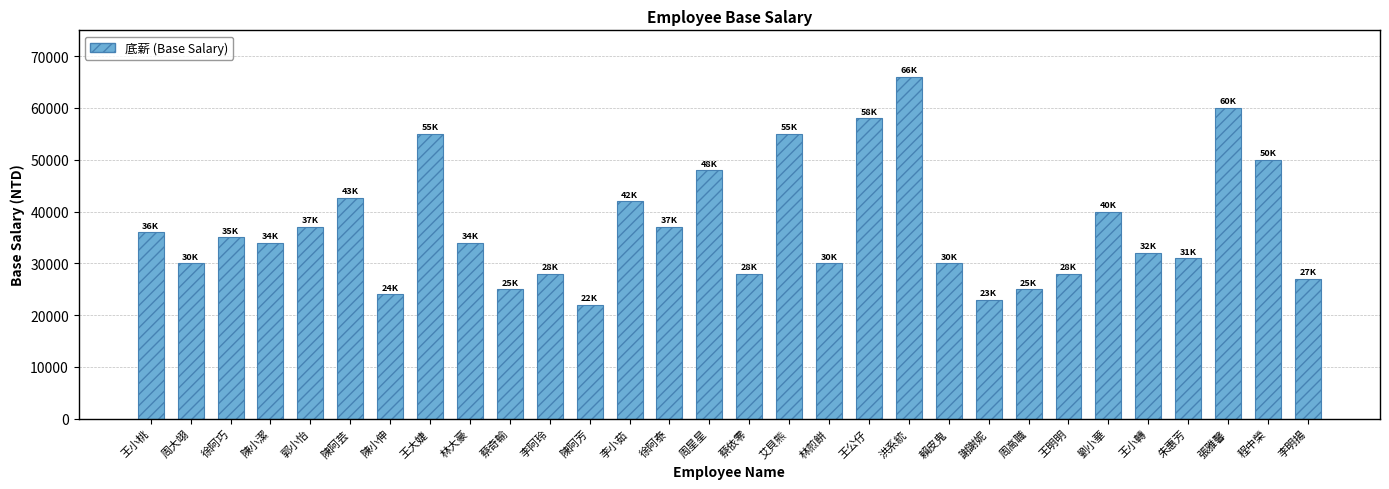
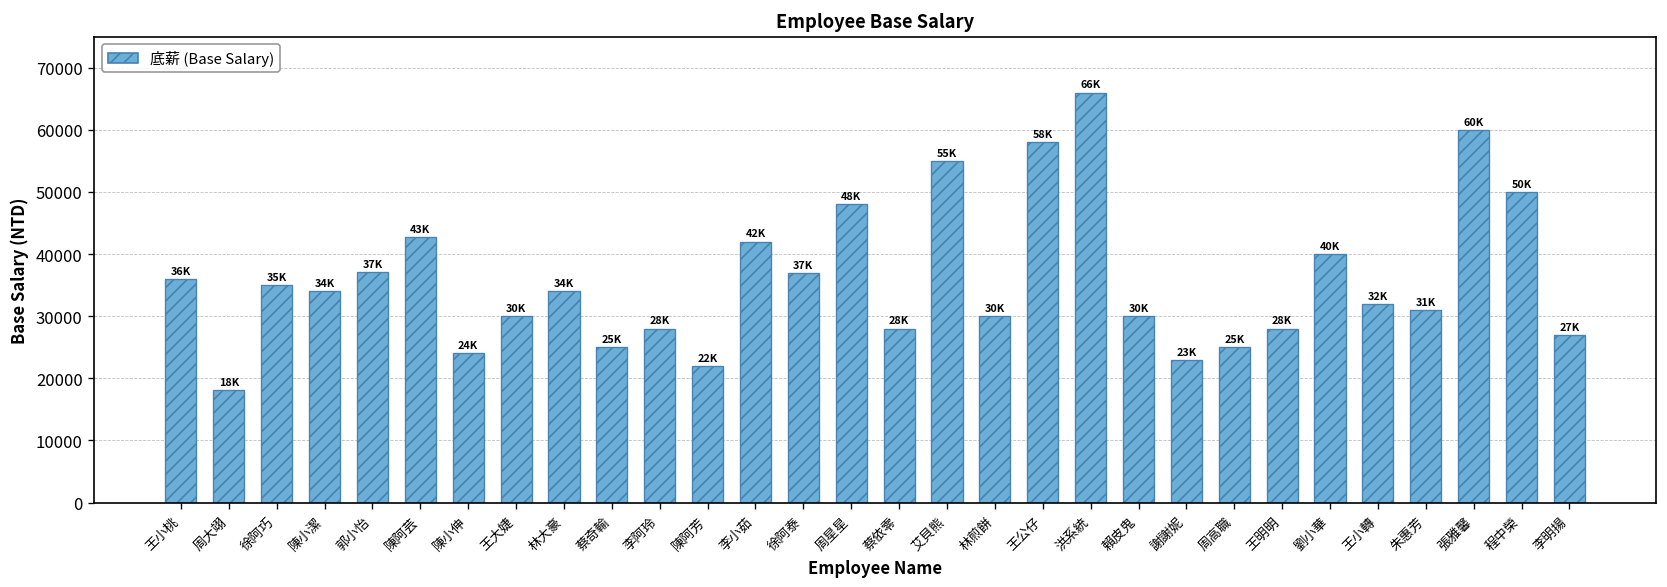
周大翊: 30K -> 18K
王大婕: 55K -> 30K
